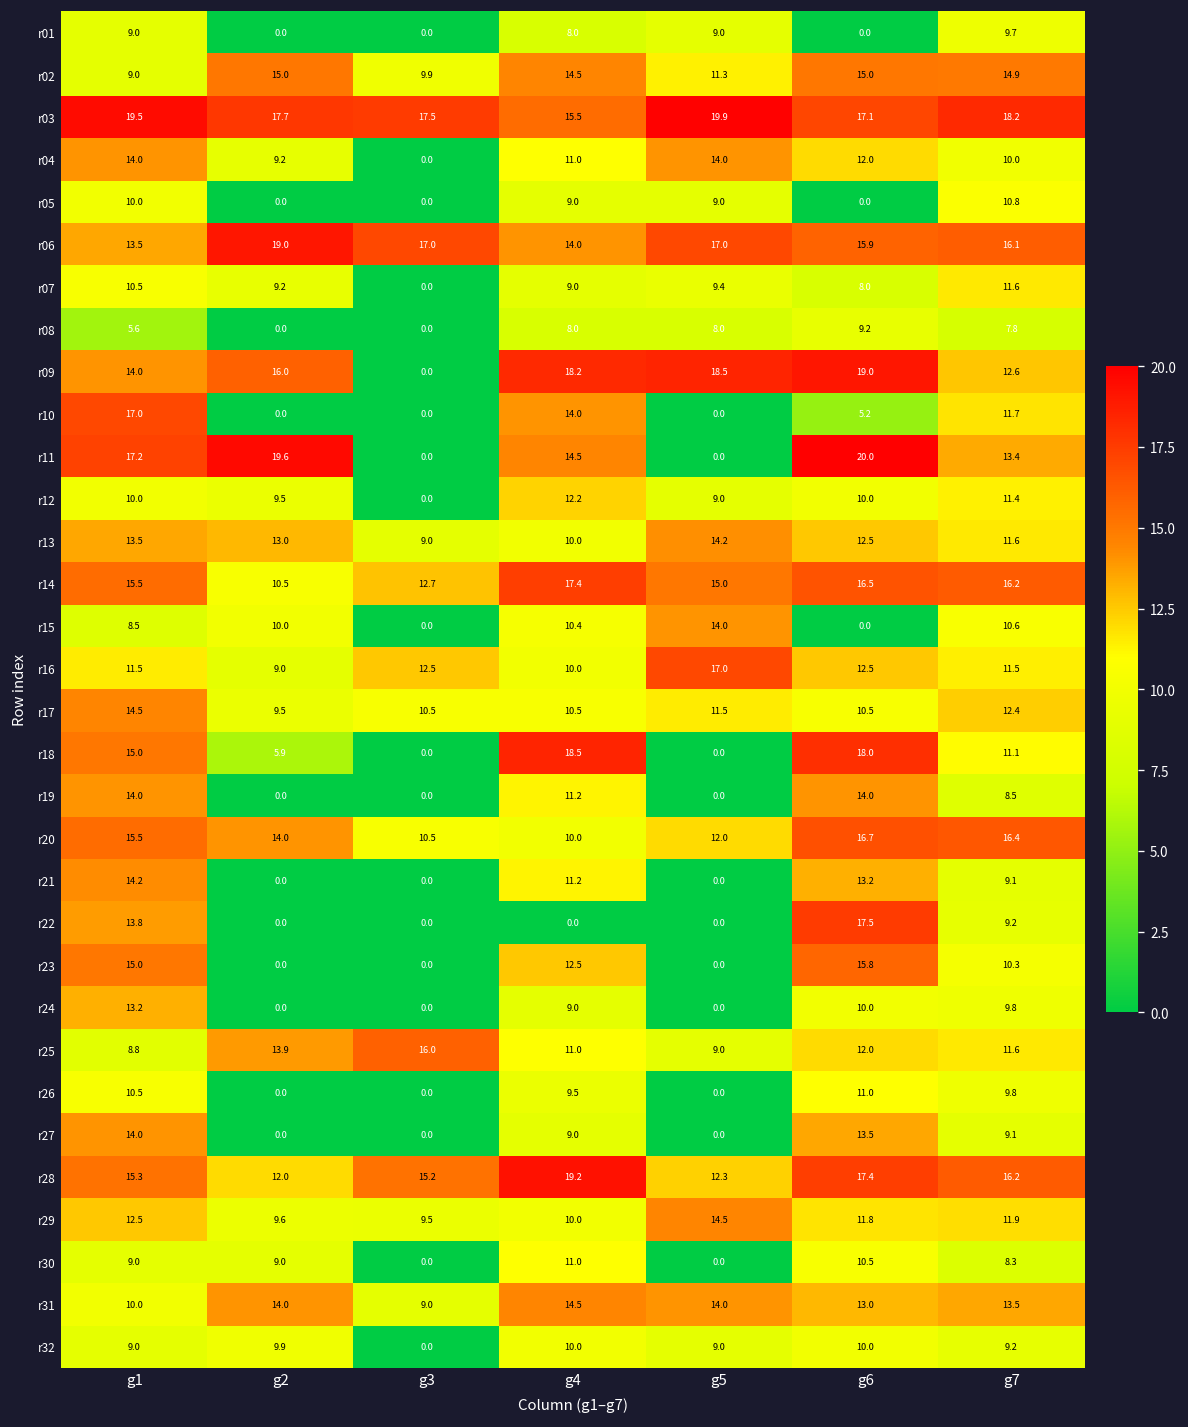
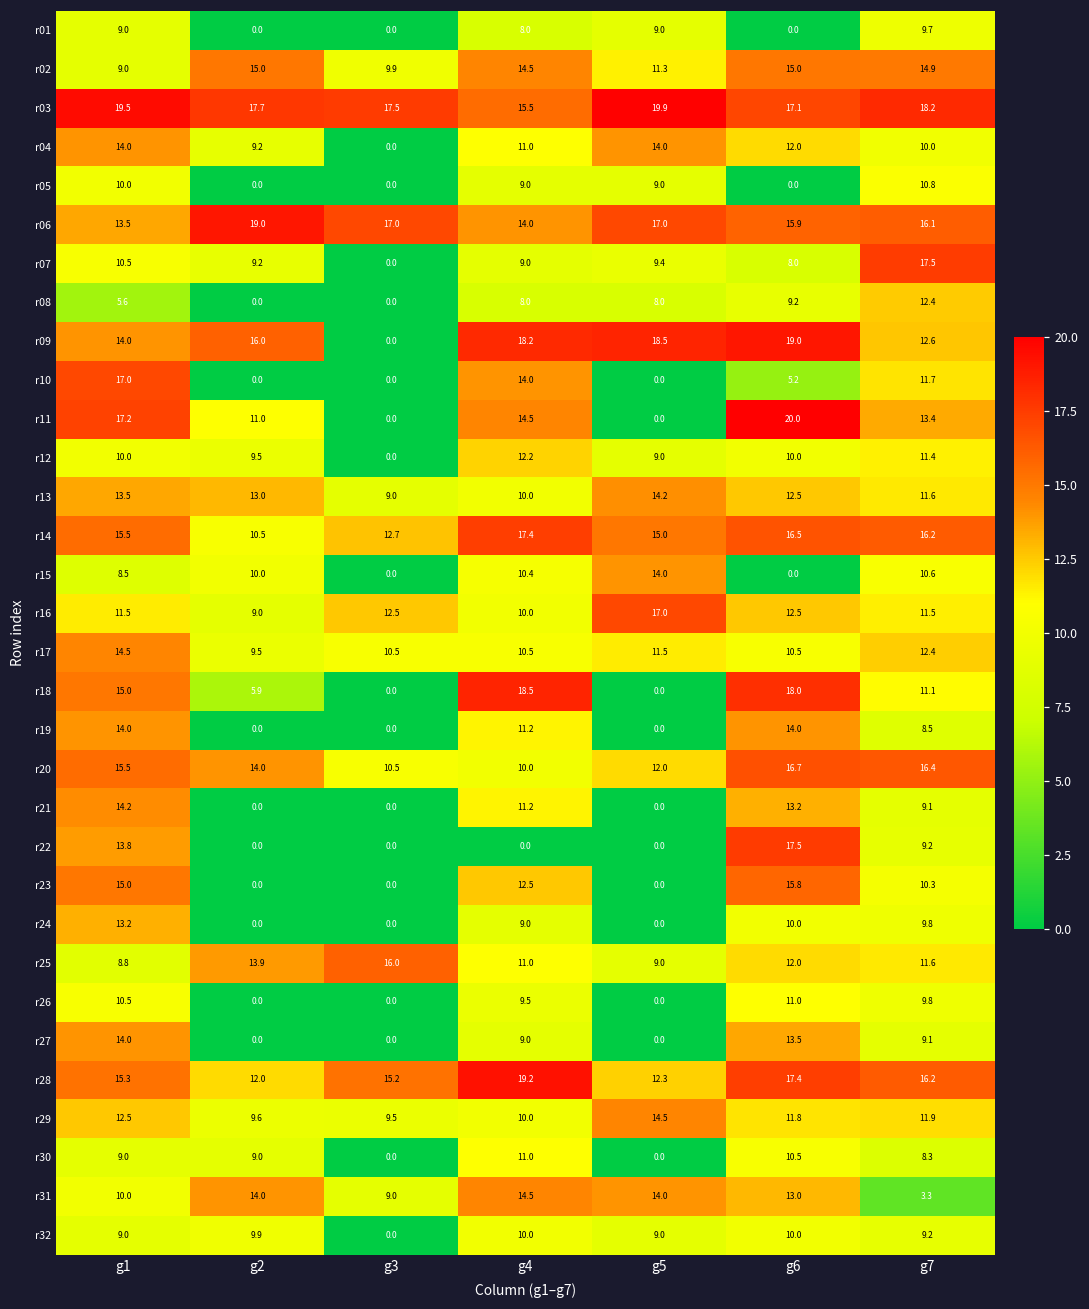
r07, g7: 11.6 -> 17.5
r08, g7: 7.8 -> 12.4
r11, g2: 19.6 -> 11.0
r31, g7: 13.5 -> 3.3
